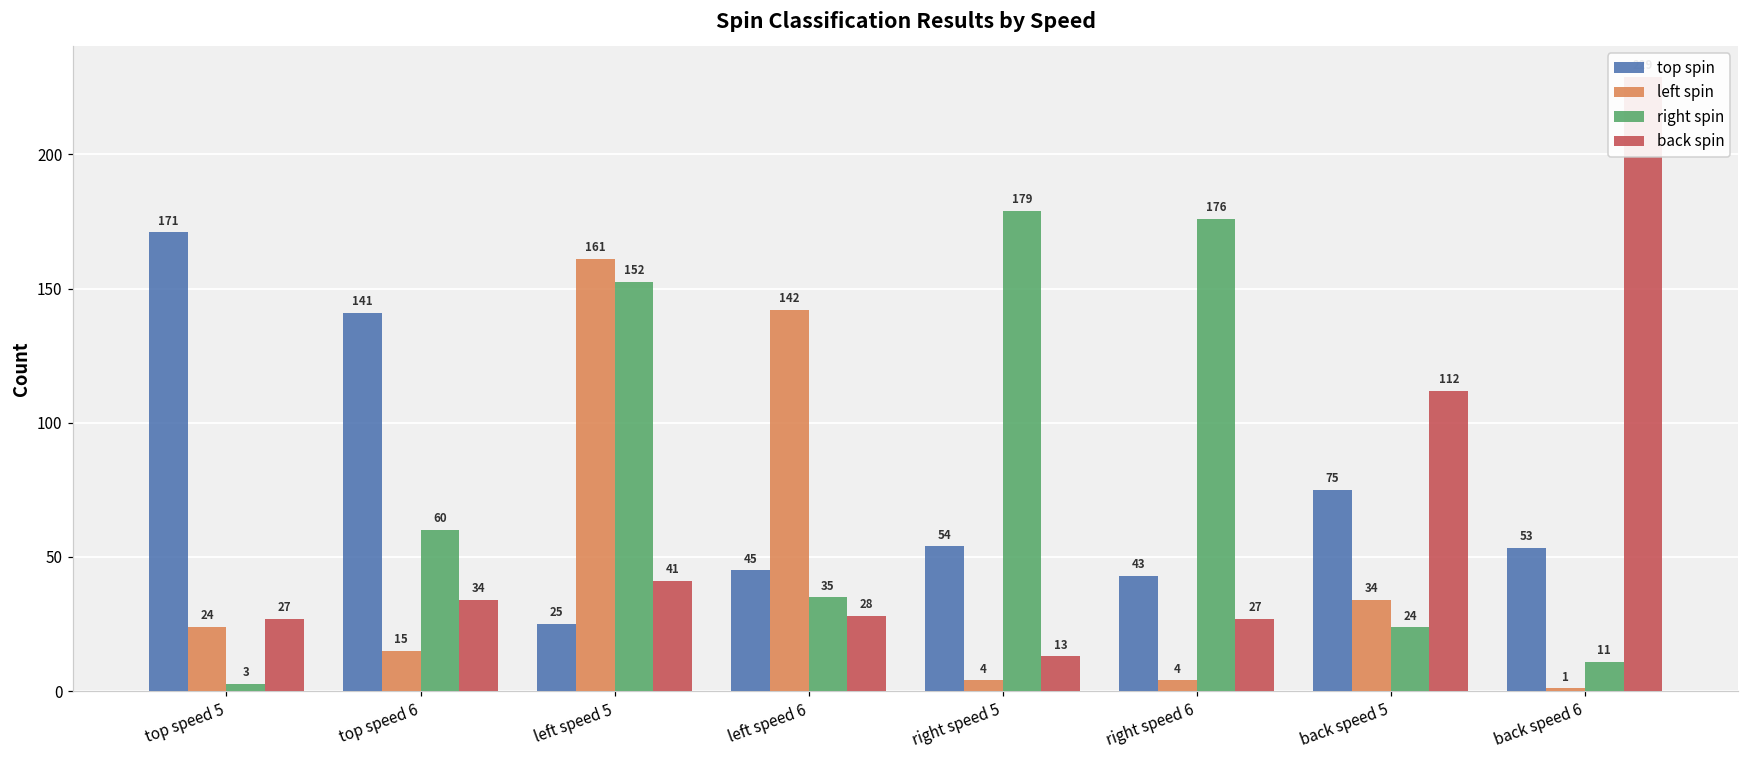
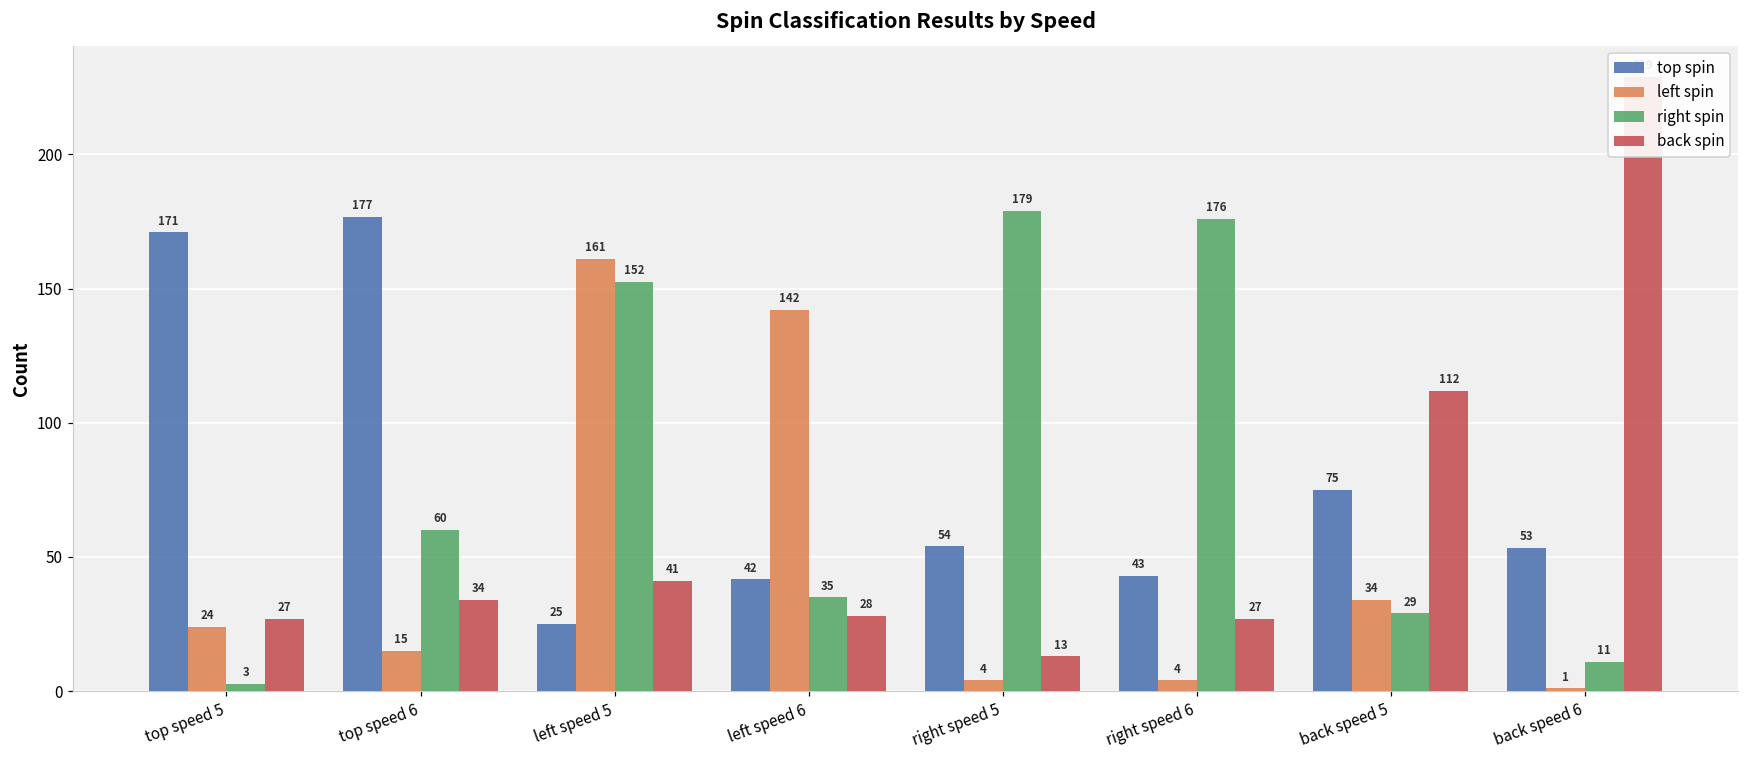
top spin, top speed 6: 141 -> 177
top spin, left speed 6: 45 -> 42
right spin, back speed 5: 24 -> 29
